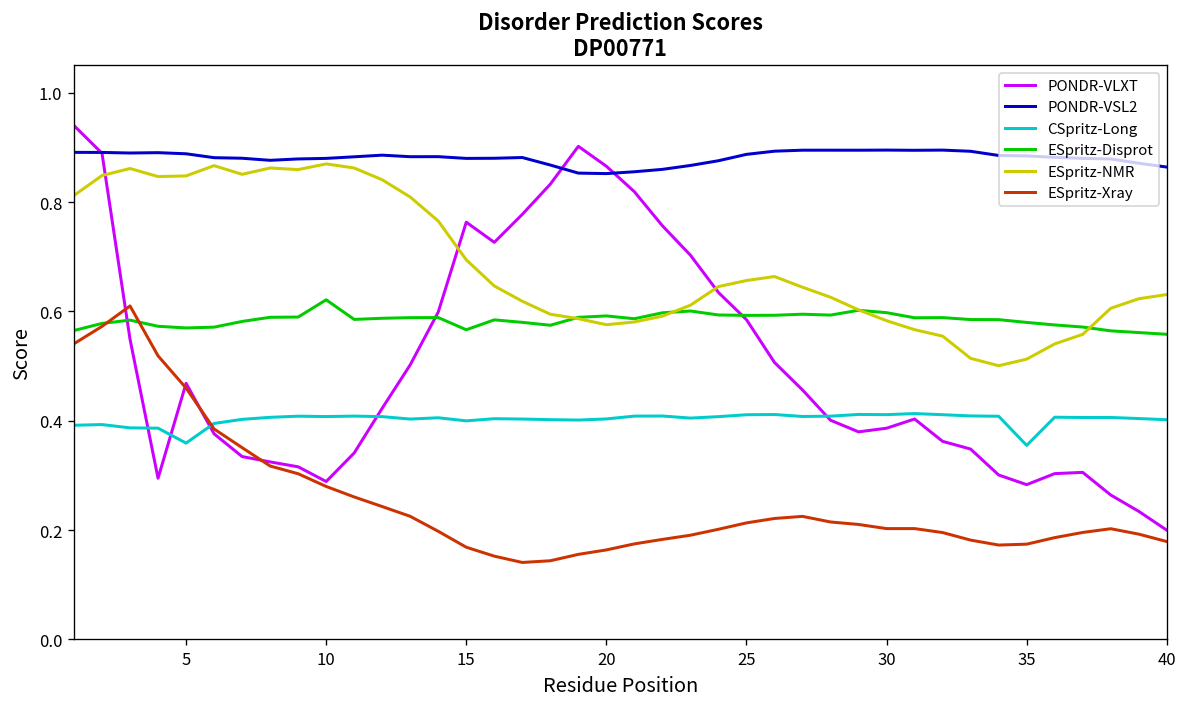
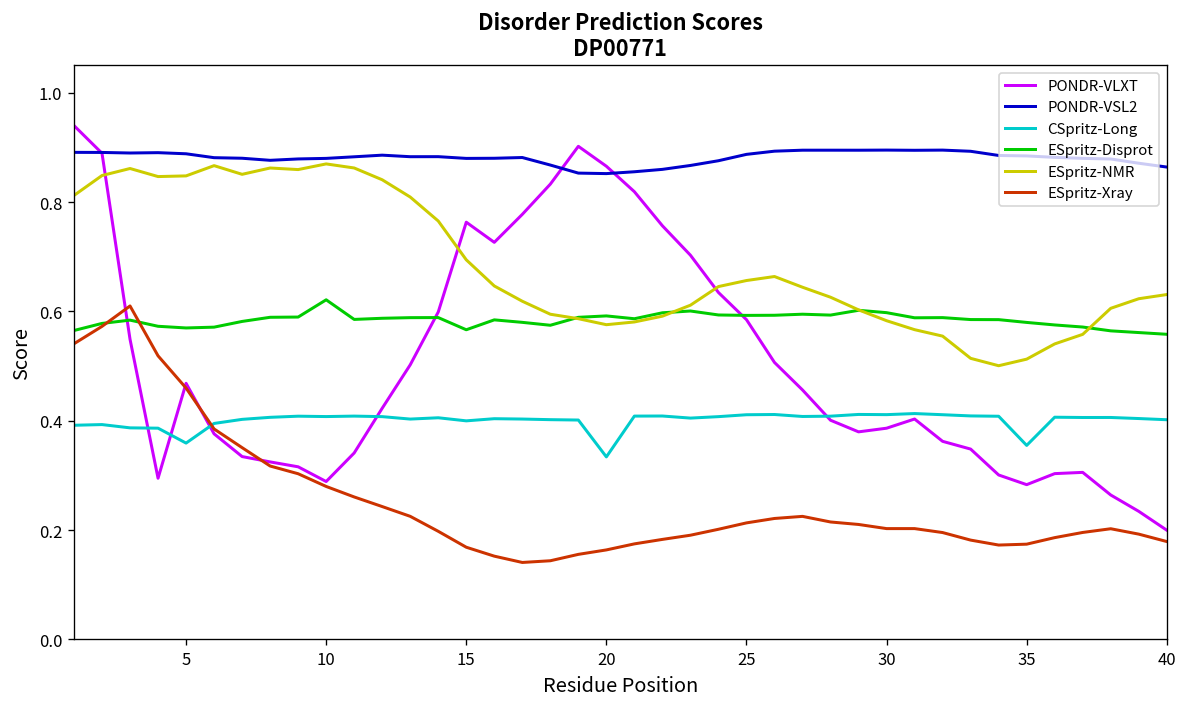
CSpritz-Long, 20: 0.40 -> 0.33
